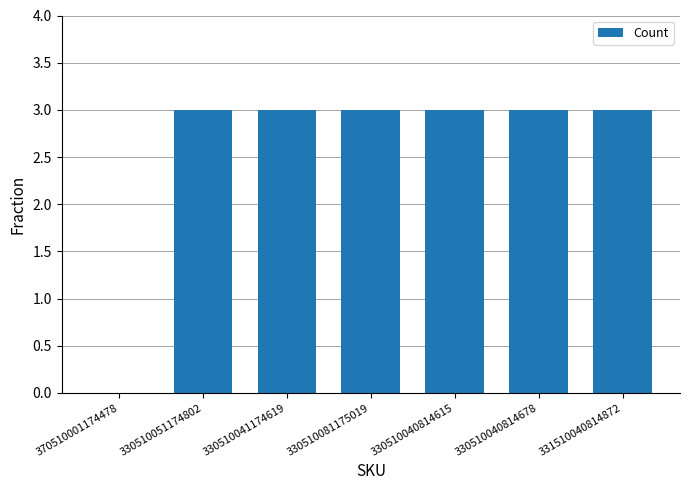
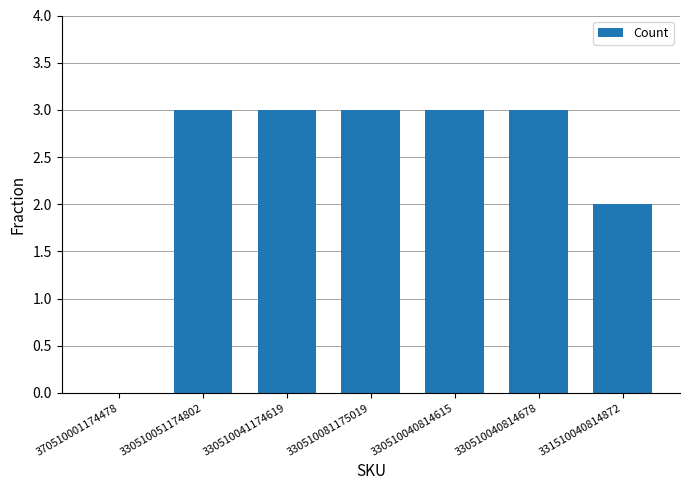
331510040814872: 3 -> 2
